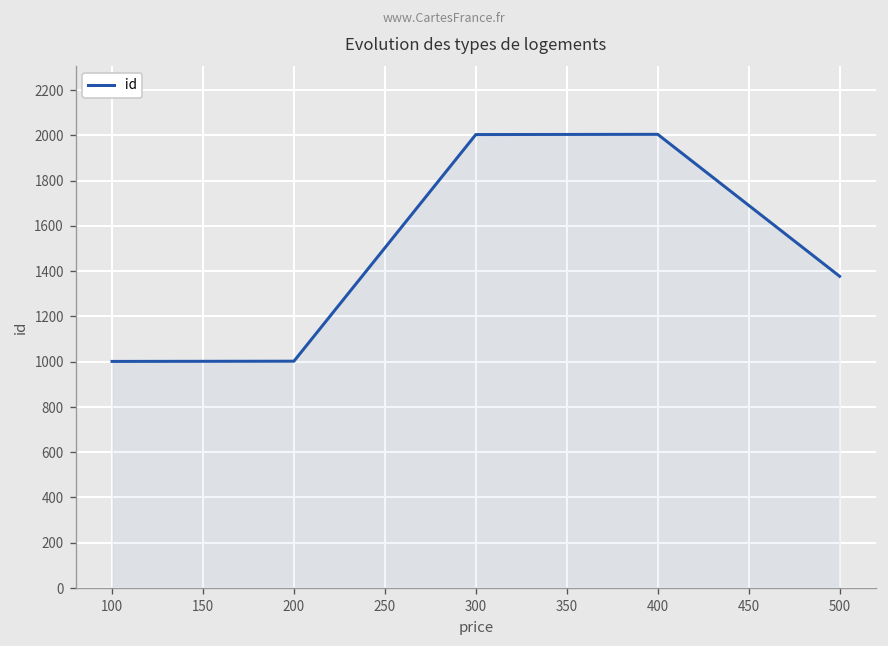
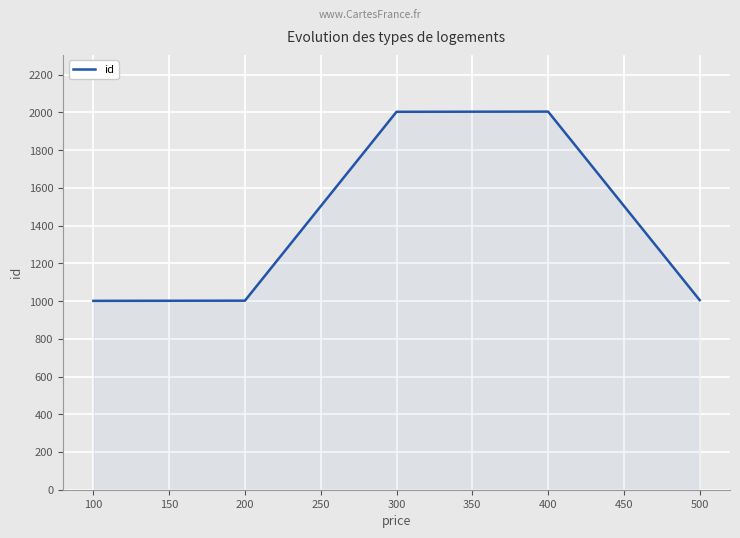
500: 1380 -> 1010
